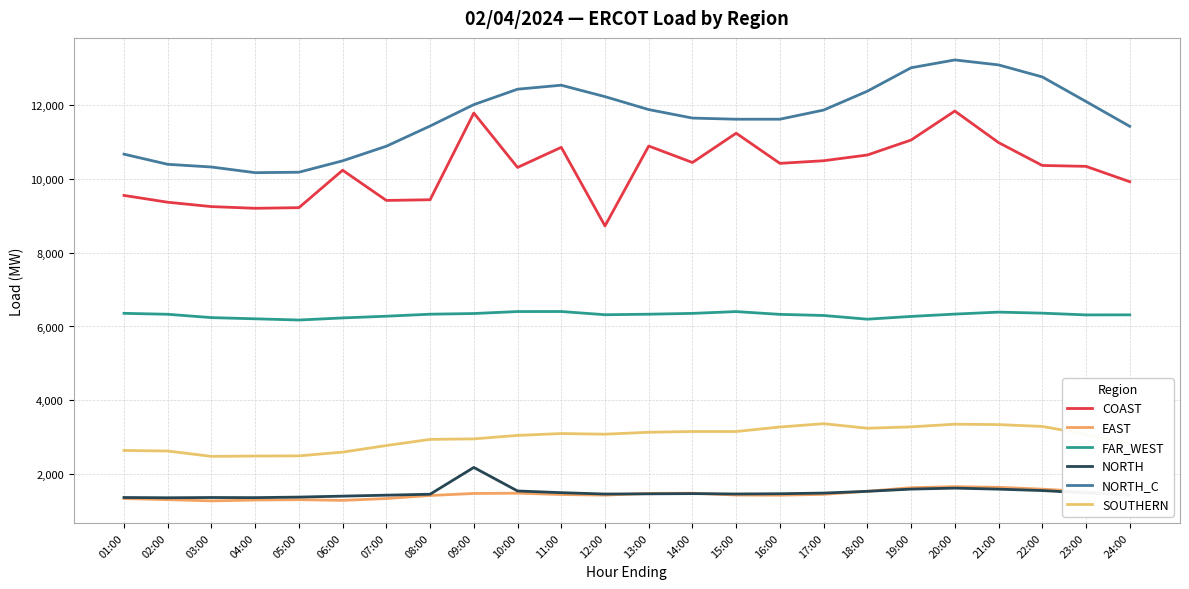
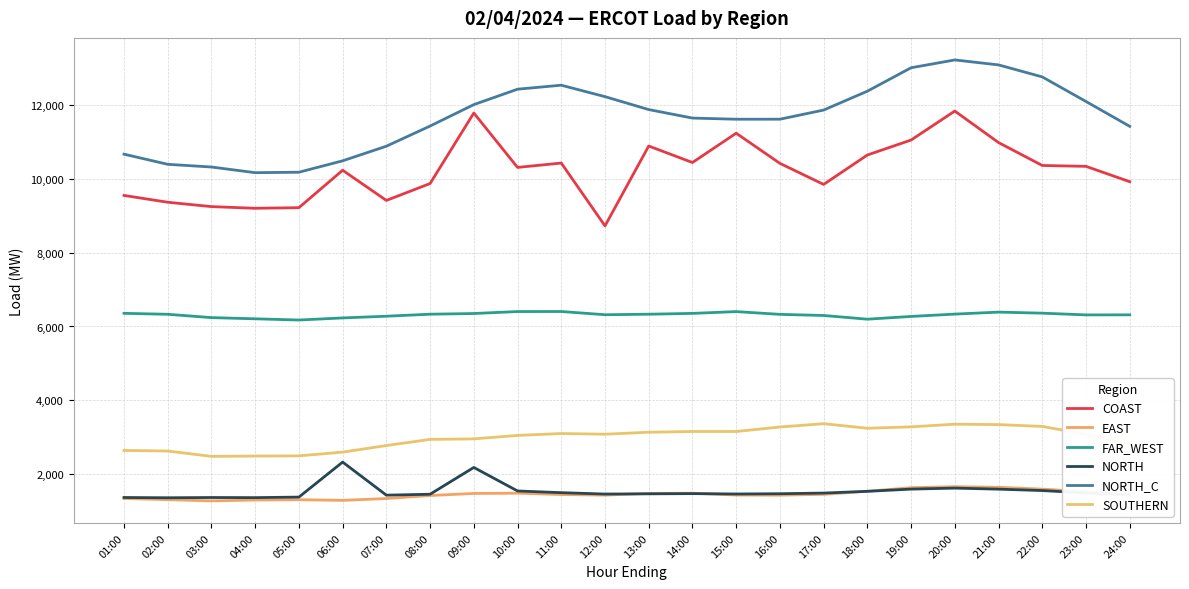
NORTH, 06:00: 1,400 -> 2,300
COAST, 08:00: 9,400 -> 9,900
COAST, 11:00: 10,900 -> 10,400
COAST, 17:00: 10,500 -> 9,900
